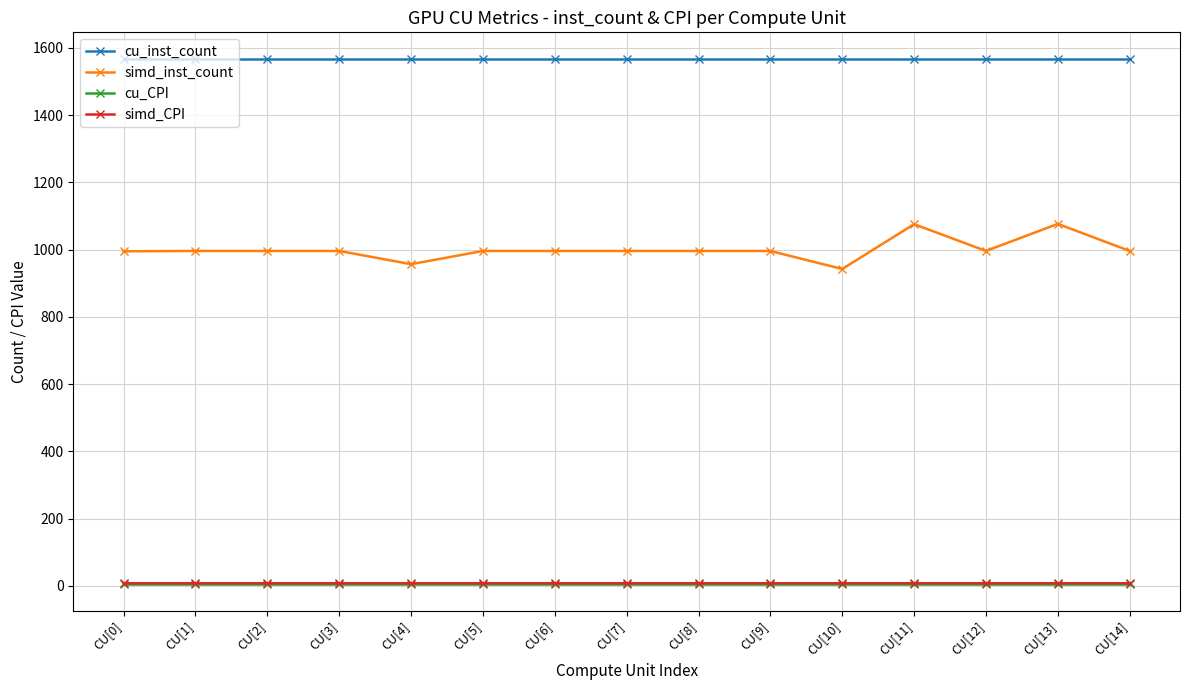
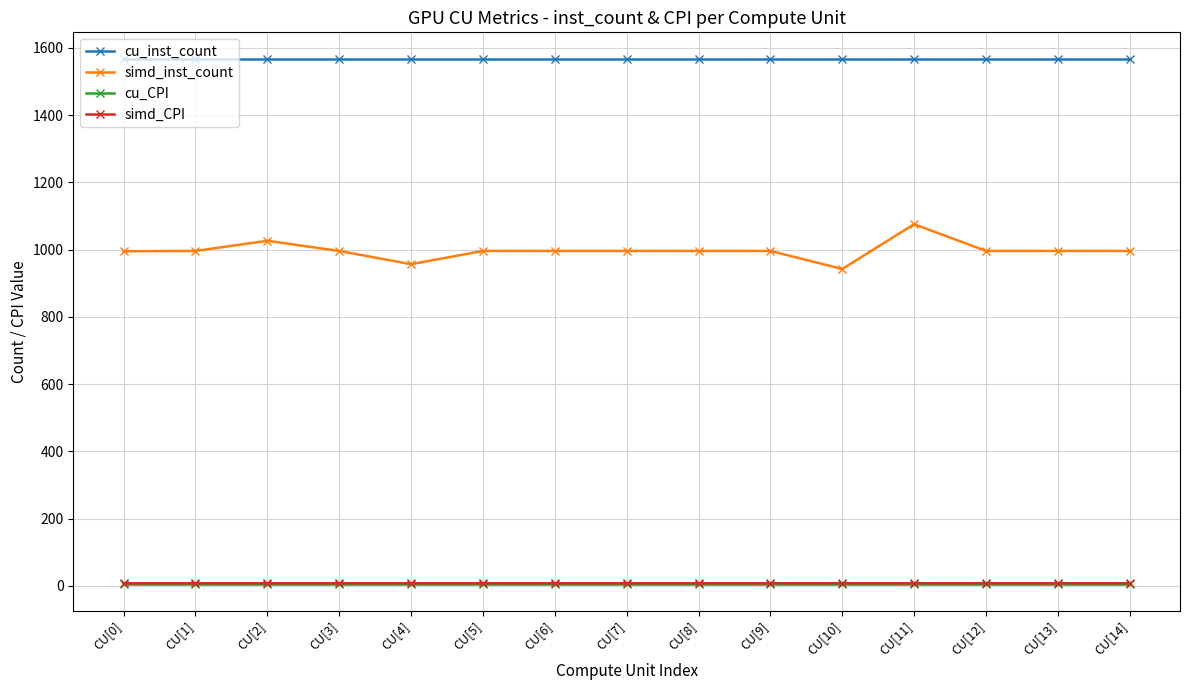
simd_inst_count, CU[2]: 1000 -> 1030
simd_inst_count, CU[13]: 1080 -> 1000
